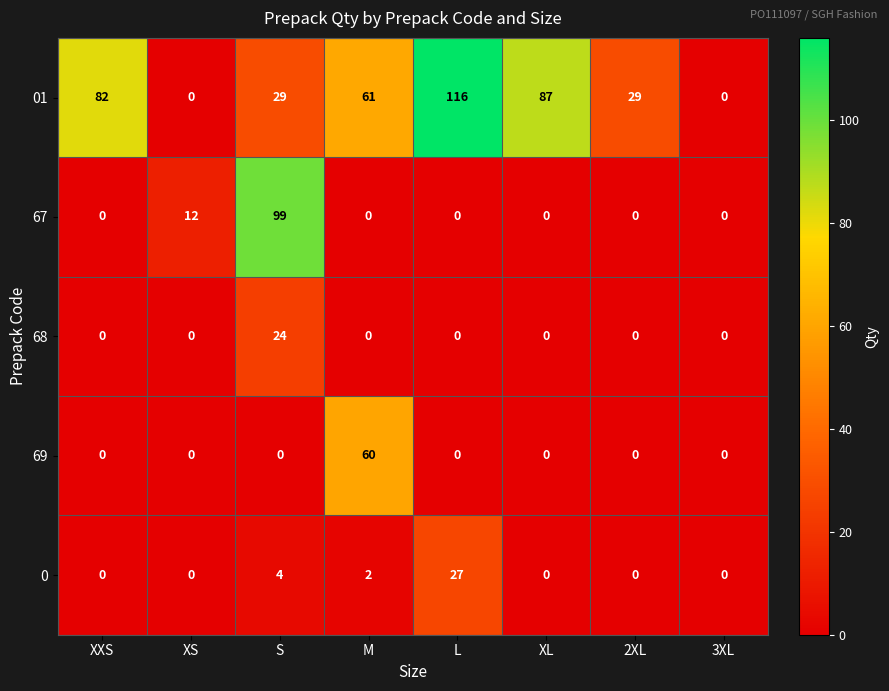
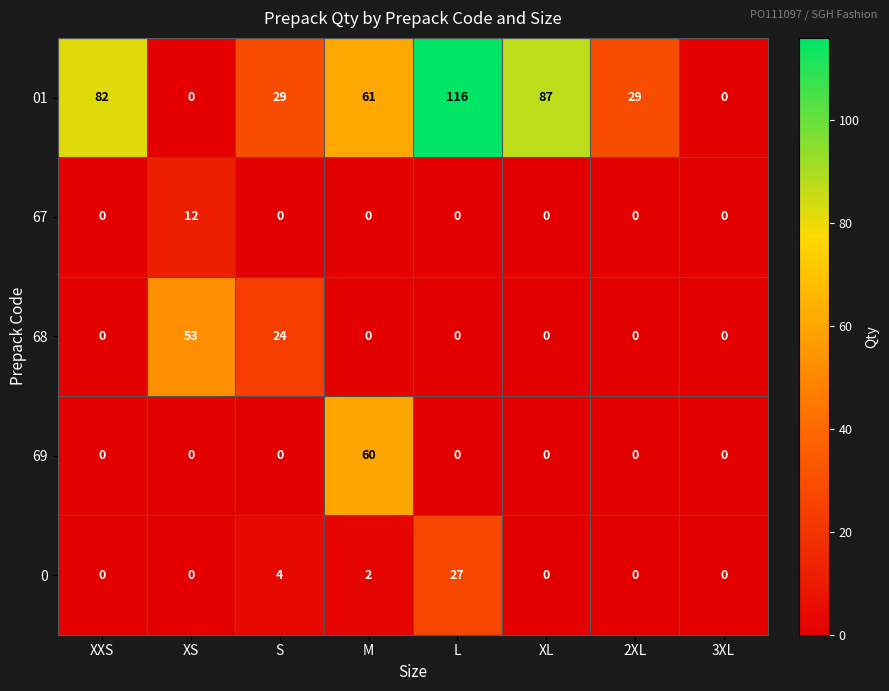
67, S: 99 -> 0
68, XS: 0 -> 53
